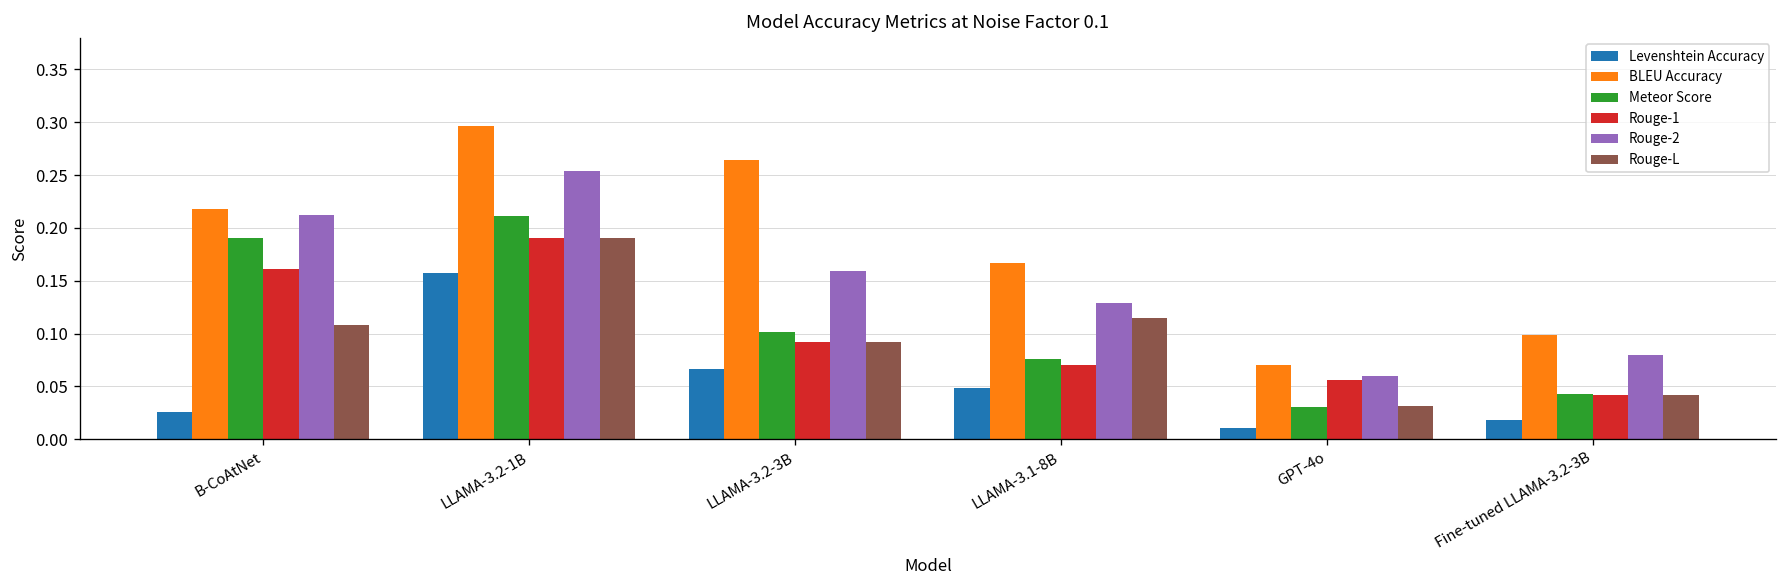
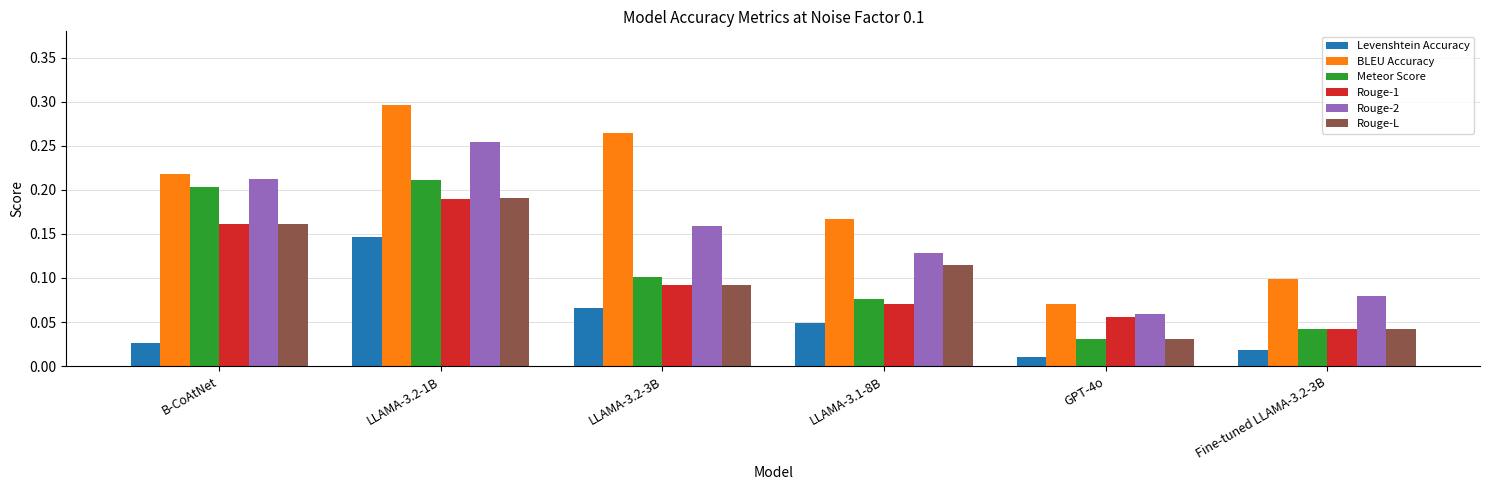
Meteor Score, B-CoAtNet: 0.19 -> 0.20
Rouge-L, B-CoAtNet: 0.11 -> 0.16
Levenshtein Accuracy, LLAMA-3.2-1B: 0.16 -> 0.15
